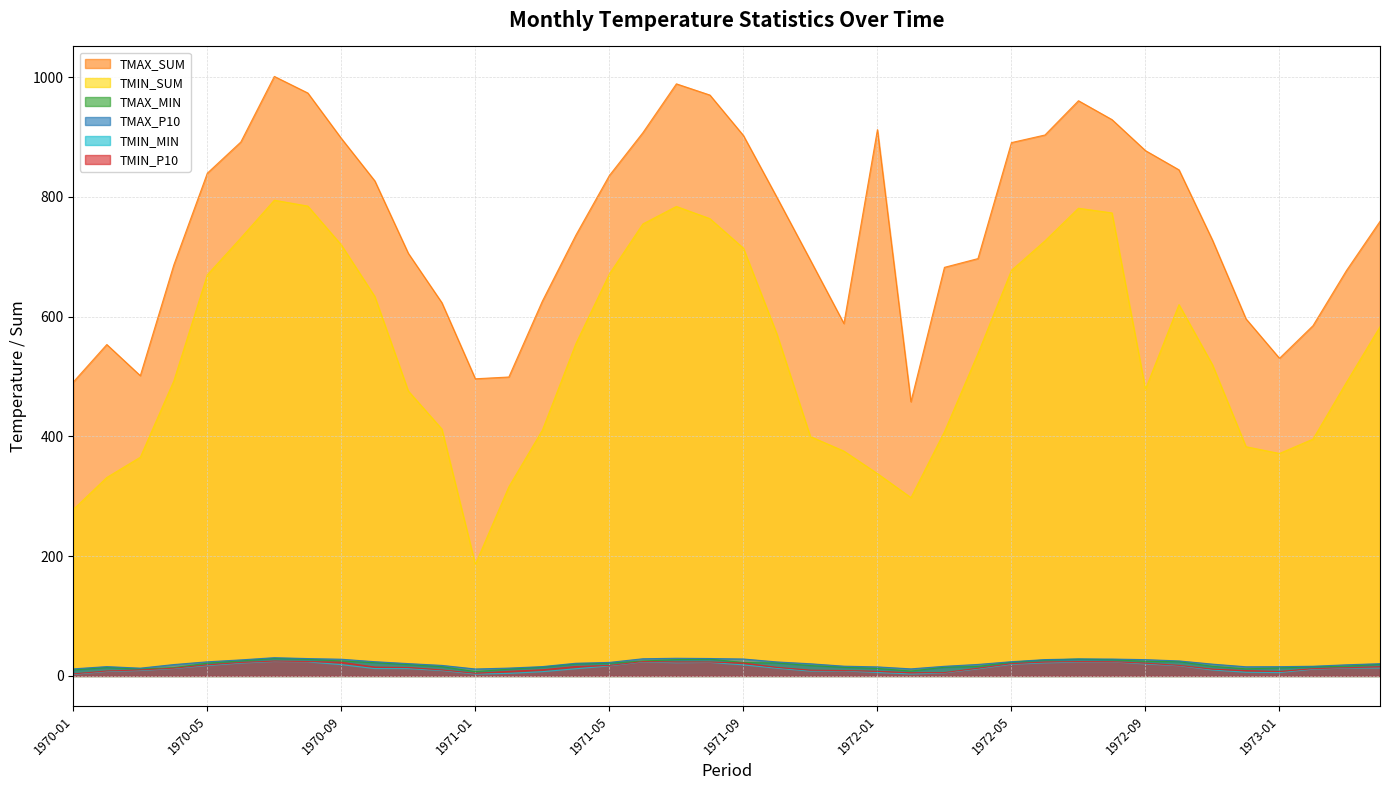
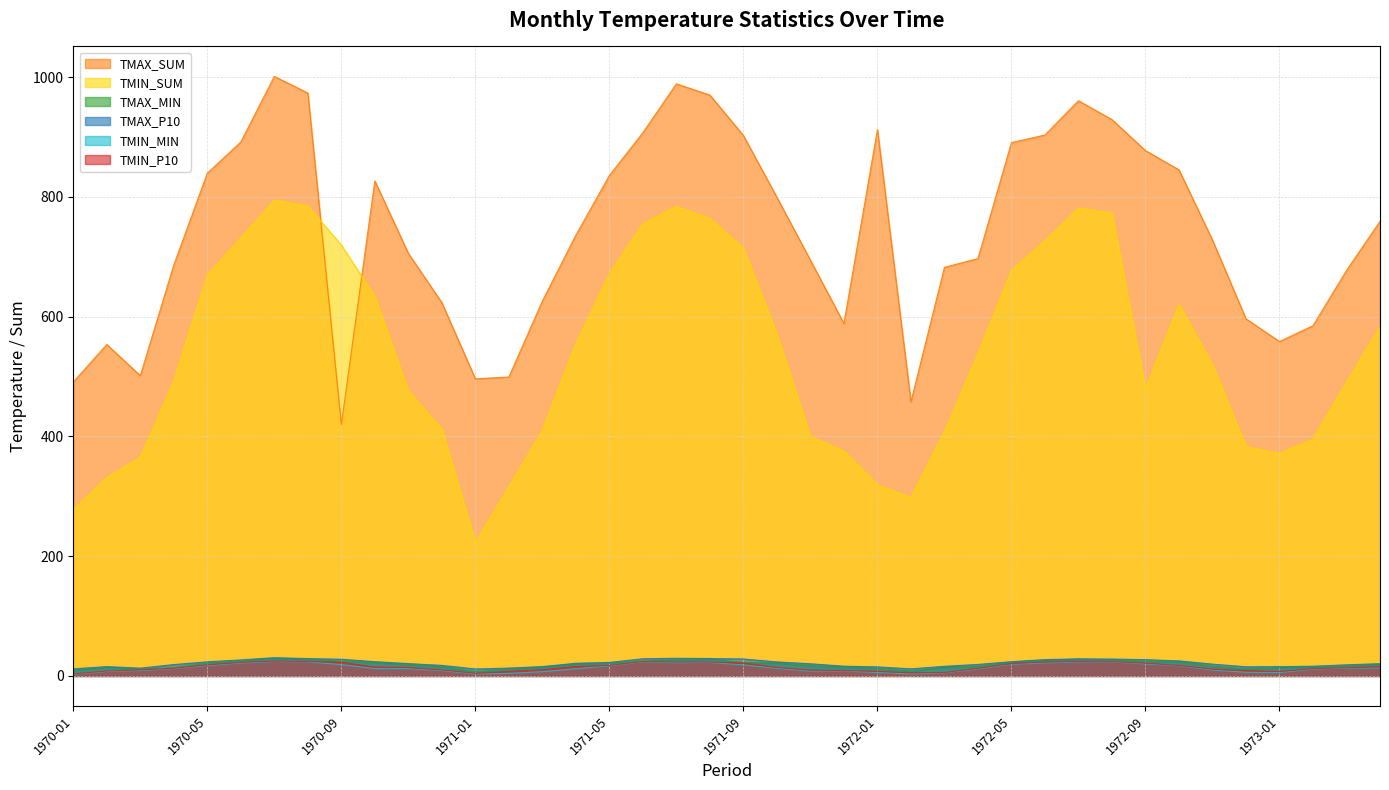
TMAX_SUM, 1970-09: 900 -> 420
TMIN_SUM, 1971-01: 190 -> 220
TMIN_SUM, 1972-01: 340 -> 320
TMAX_SUM, 1973-01: 530 -> 560
